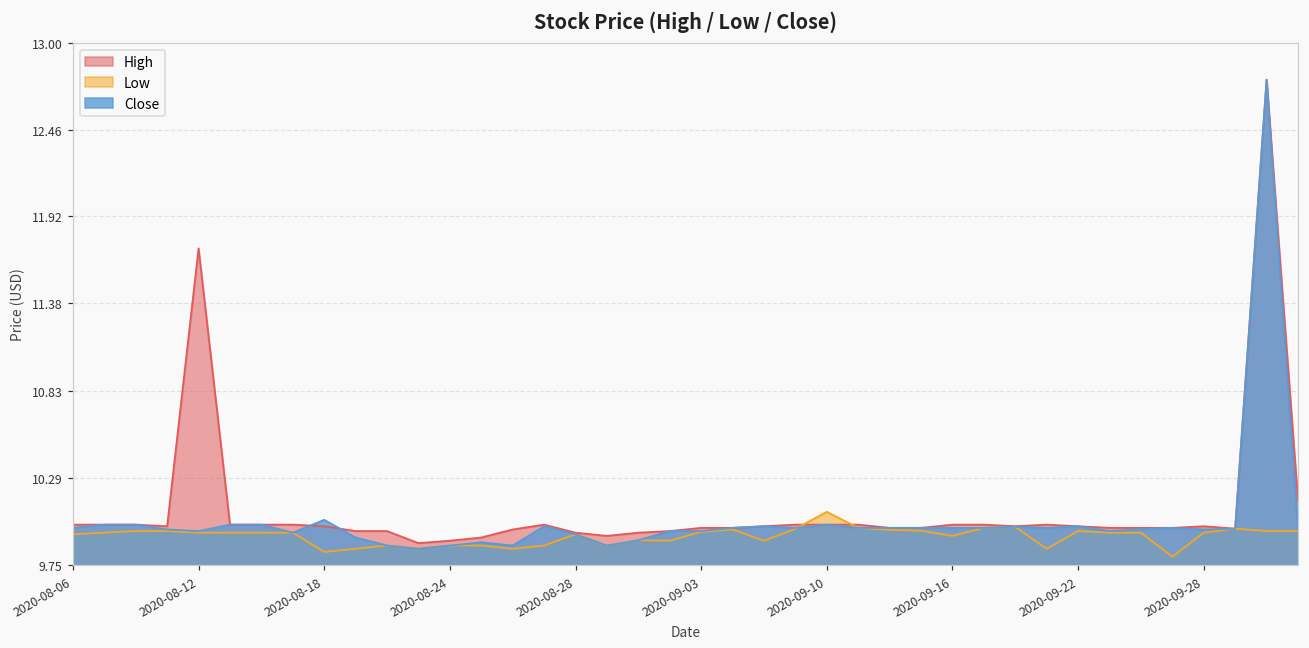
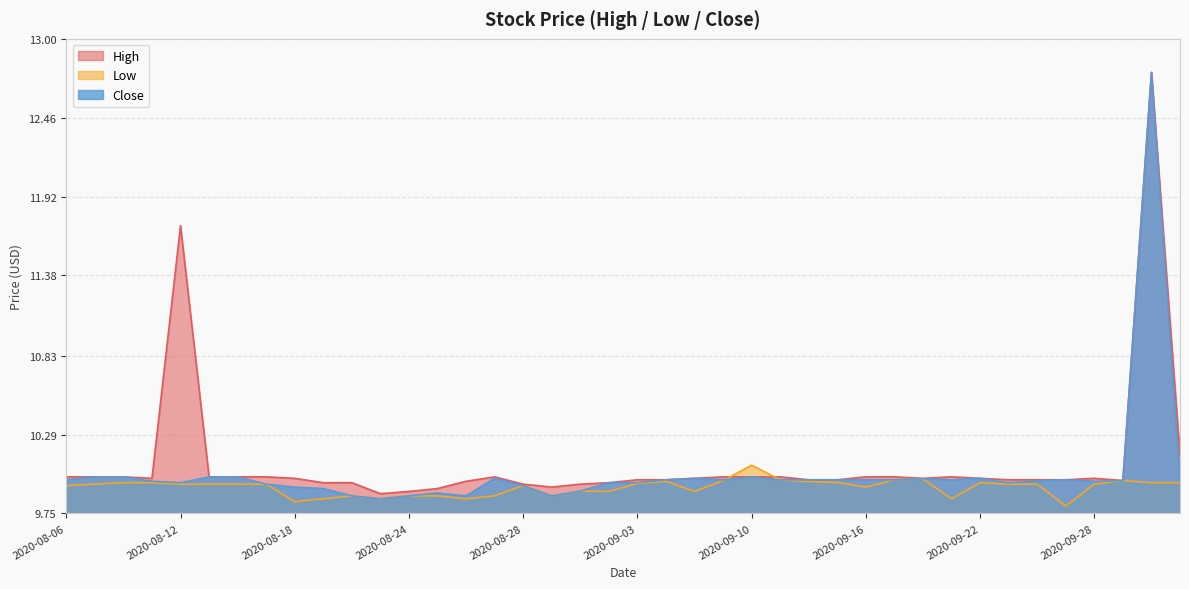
Close, 2020-08-18: 10.03 -> 9.93
